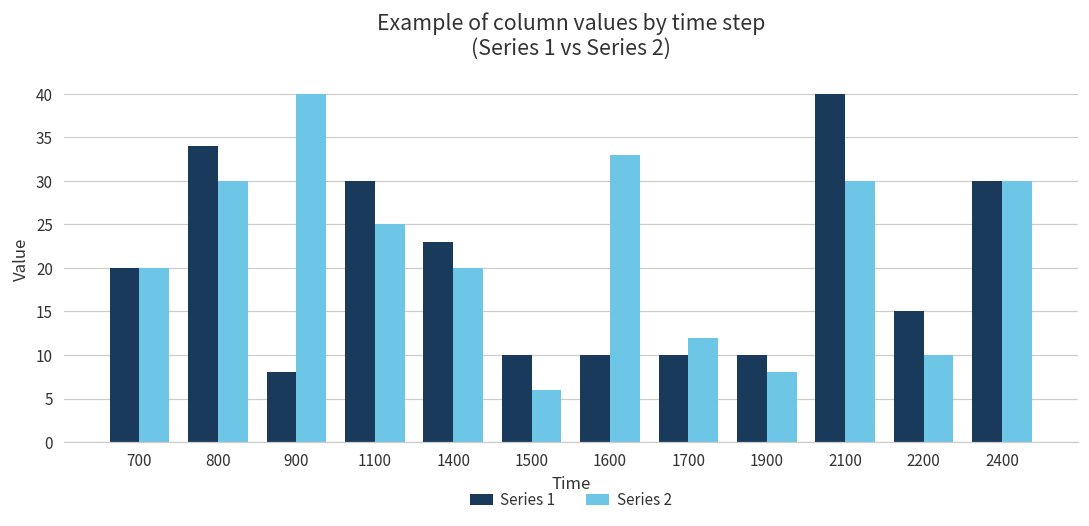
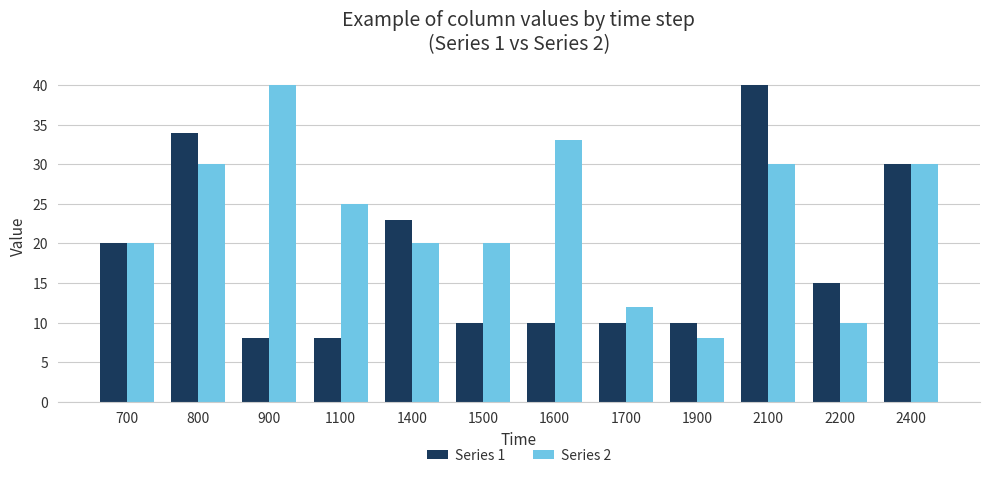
Series 1, 1100: 30 -> 8
Series 2, 1500: 6 -> 20
